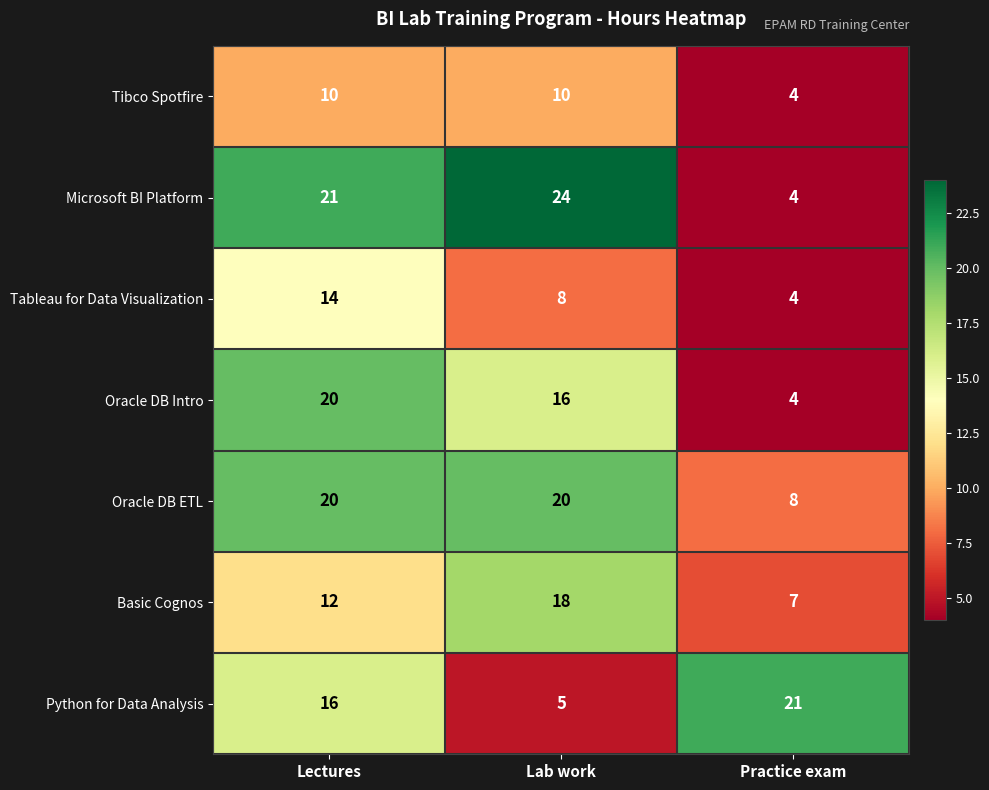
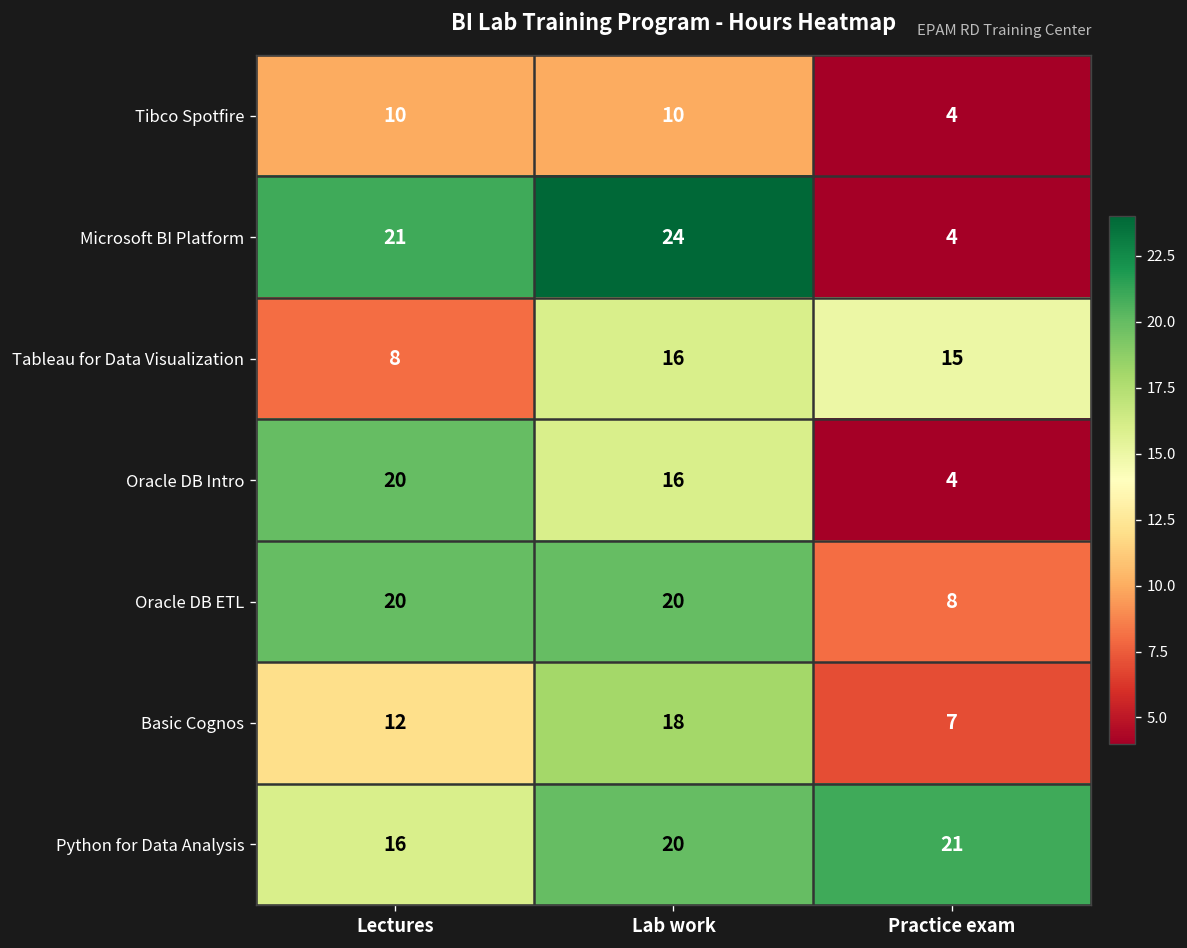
Tableau for Data Visualization, Lectures: 14 -> 8
Tableau for Data Visualization, Lab work: 8 -> 16
Tableau for Data Visualization, Practice exam: 4 -> 15
Python for Data Analysis, Lab work: 5 -> 20
